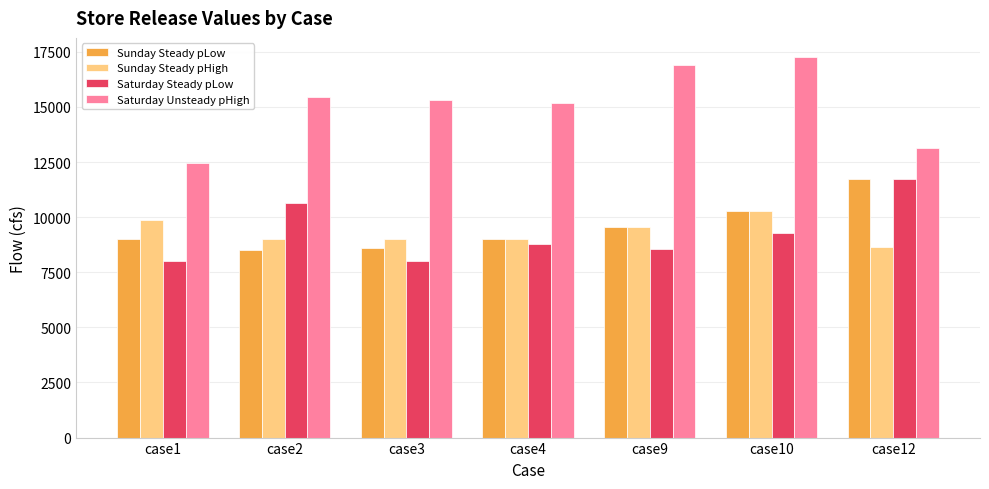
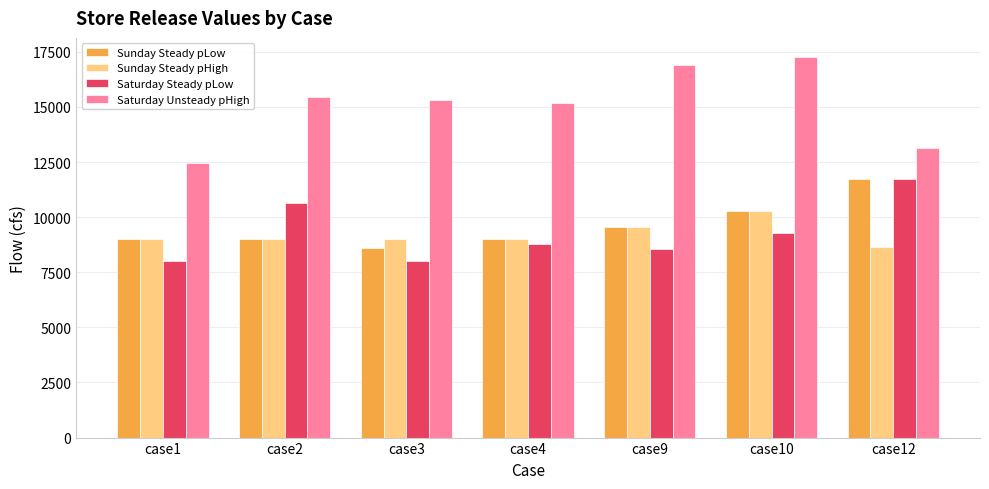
Sunday Steady pHigh, case1: 9900 -> 9000
Sunday Steady pLow, case2: 8500 -> 9000
